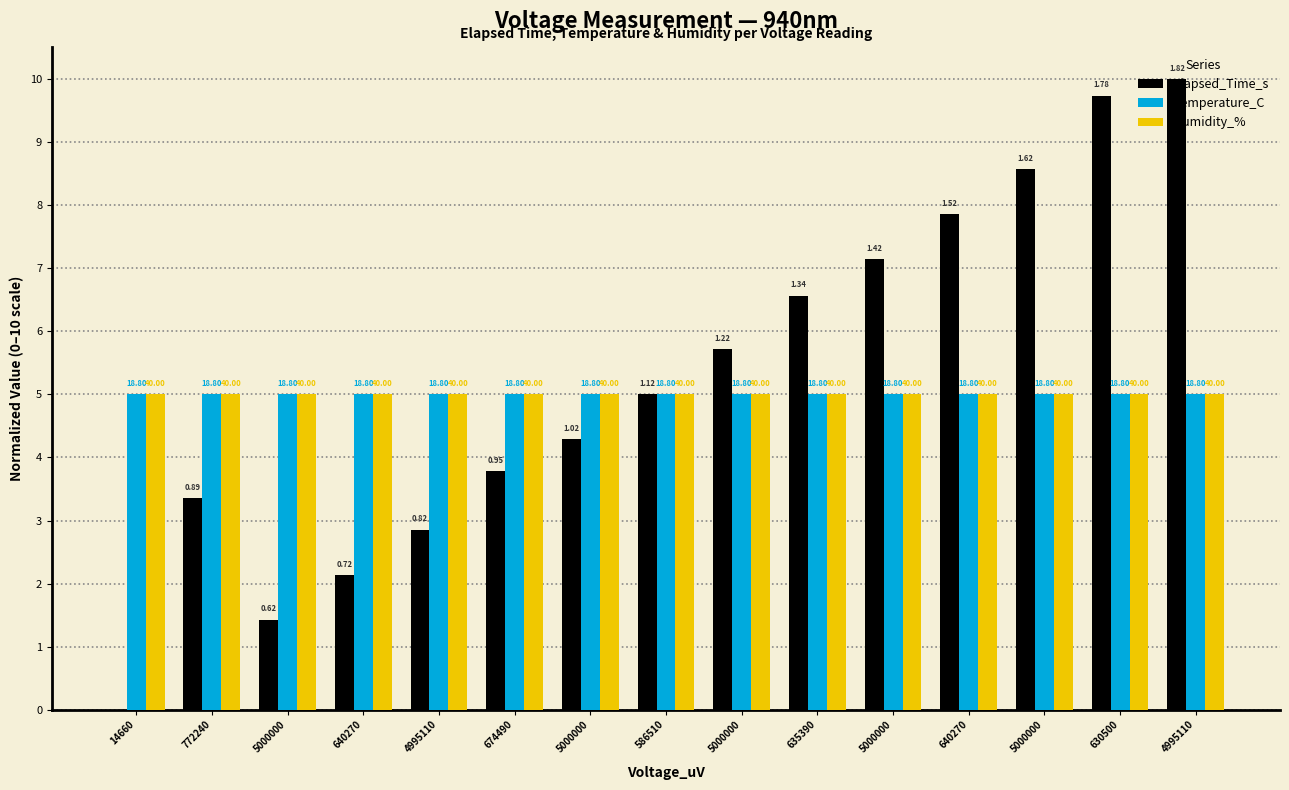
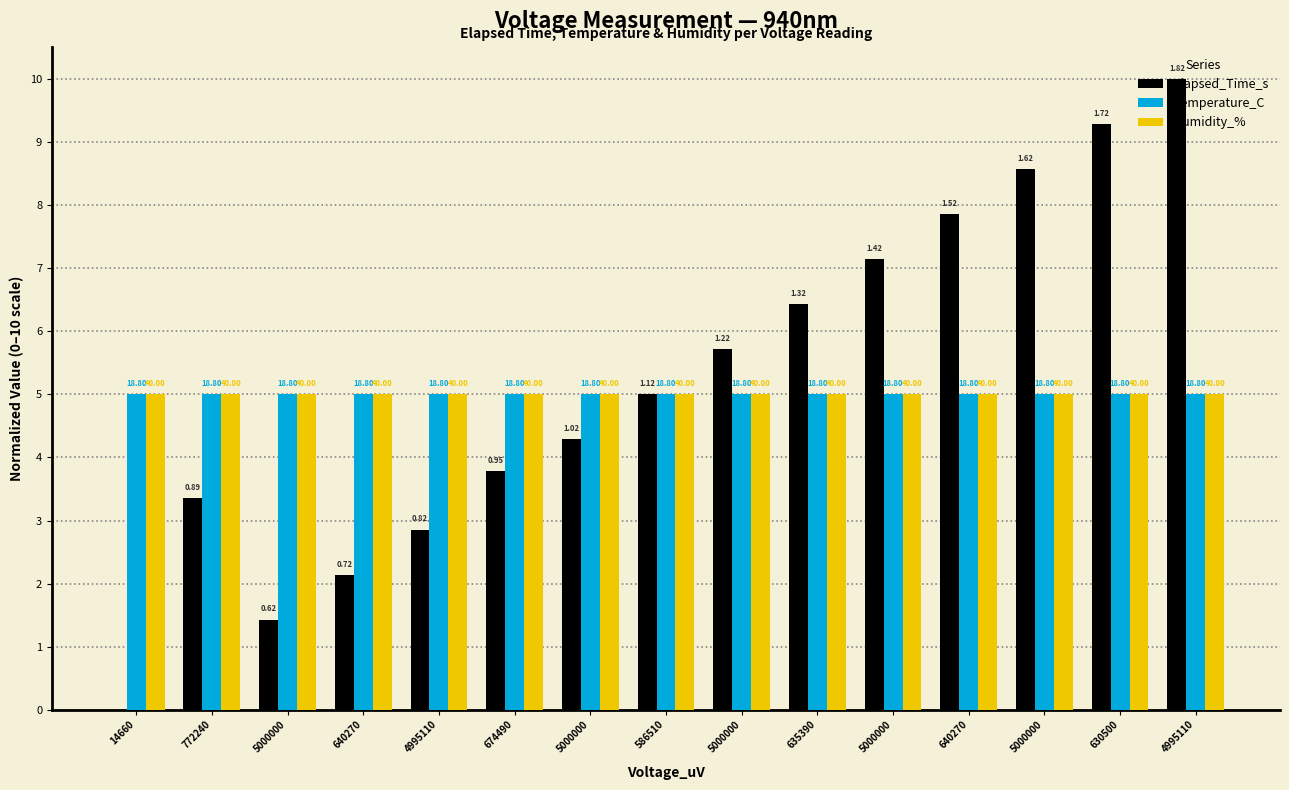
Elapsed_Time_s, 635390: 1.34 -> 1.32
Elapsed_Time_s, 630500: 1.78 -> 1.72
